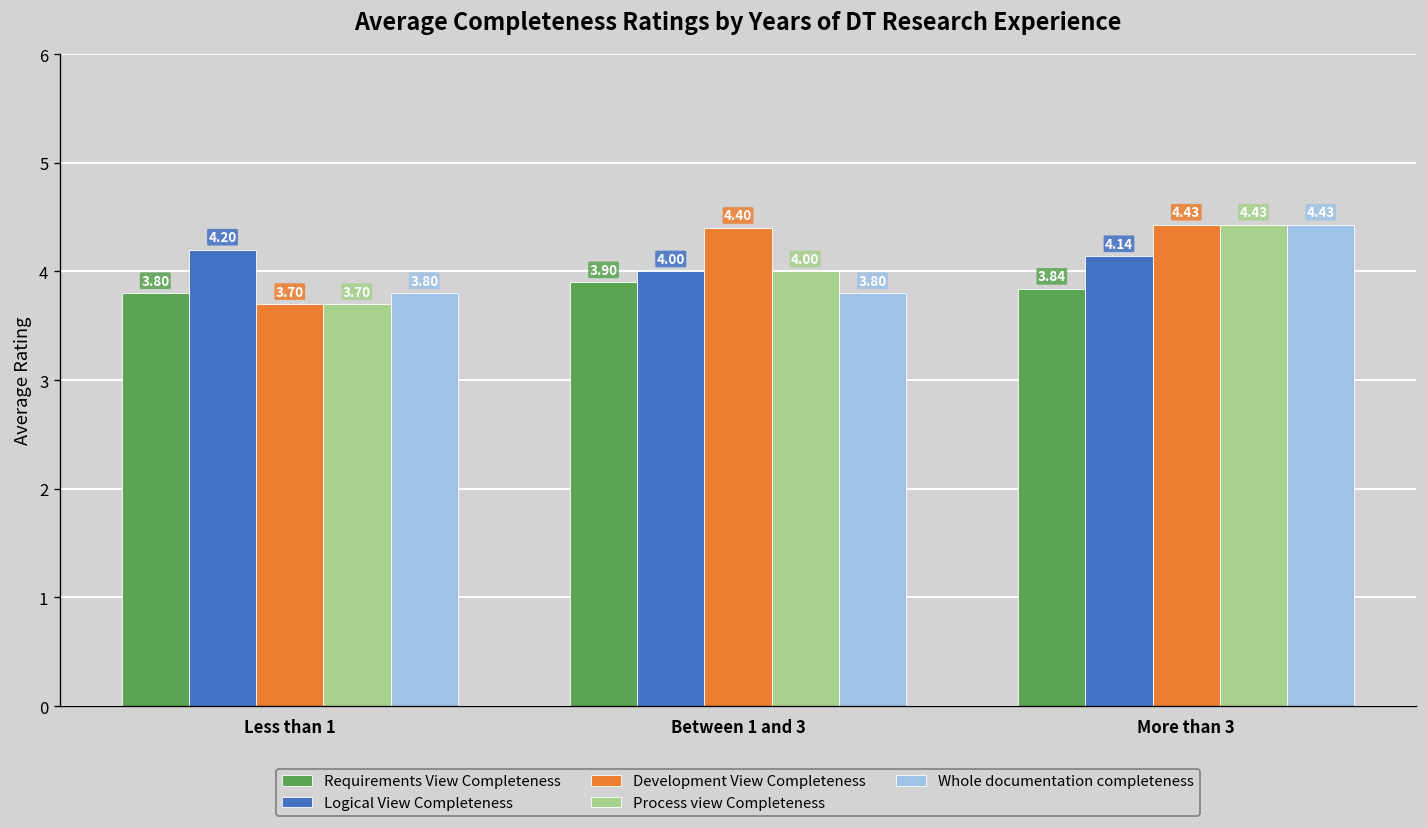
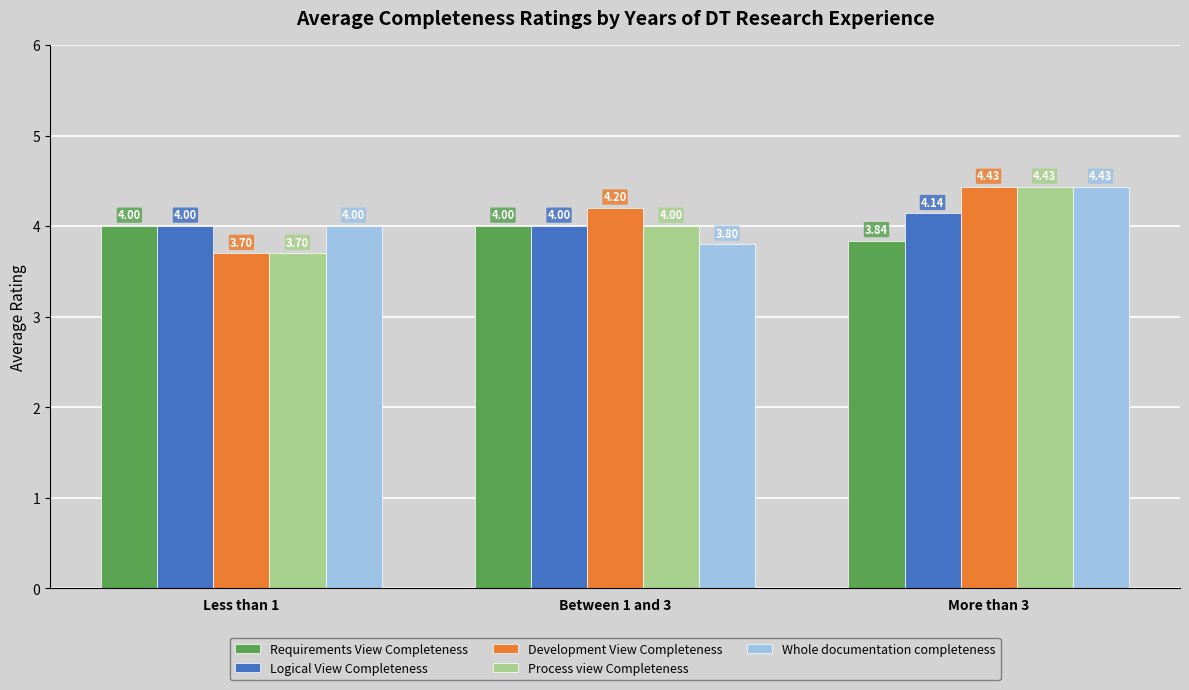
Requirements View Completeness, Less than 1: 3.80 -> 4.00
Logical View Completeness, Less than 1: 4.20 -> 4.00
Whole documentation completeness, Less than 1: 3.80 -> 4.00
Requirements View Completeness, Between 1 and 3: 3.90 -> 4.00
Development View Completeness, Between 1 and 3: 4.40 -> 4.20
